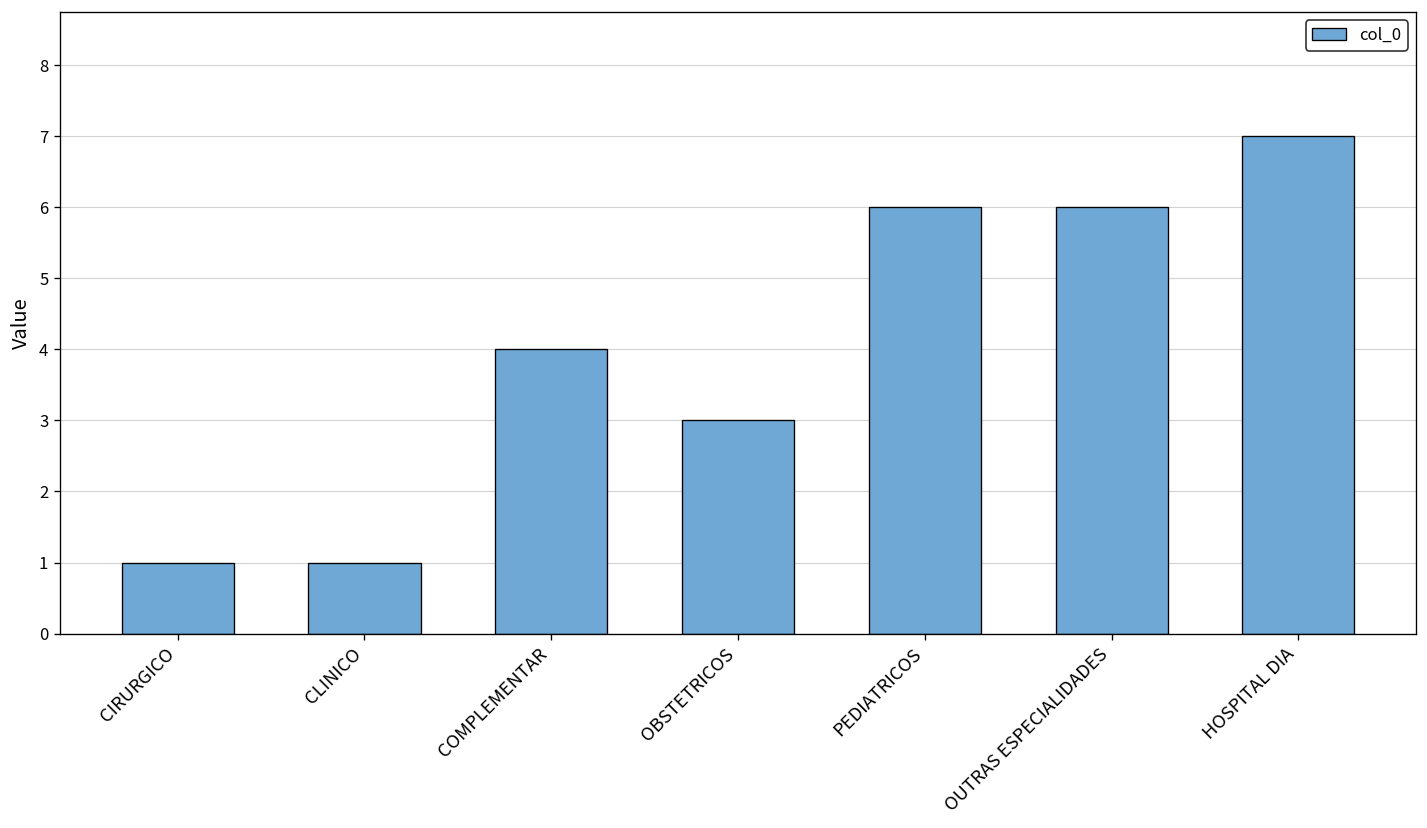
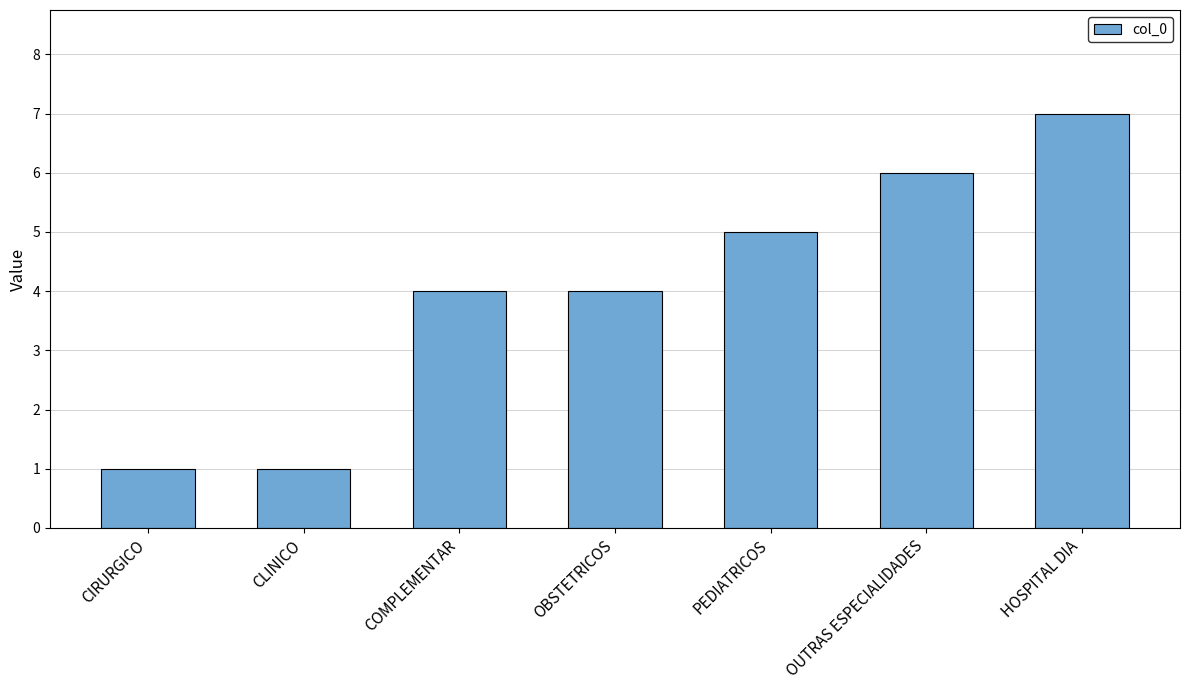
OBSTETRICOS: 3 -> 4
PEDIATRICOS: 6 -> 5
